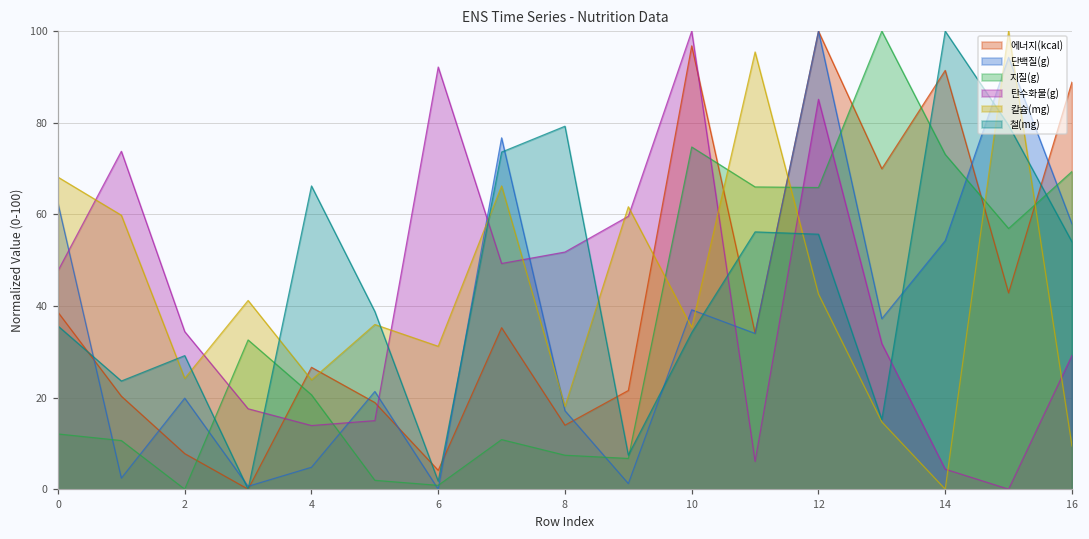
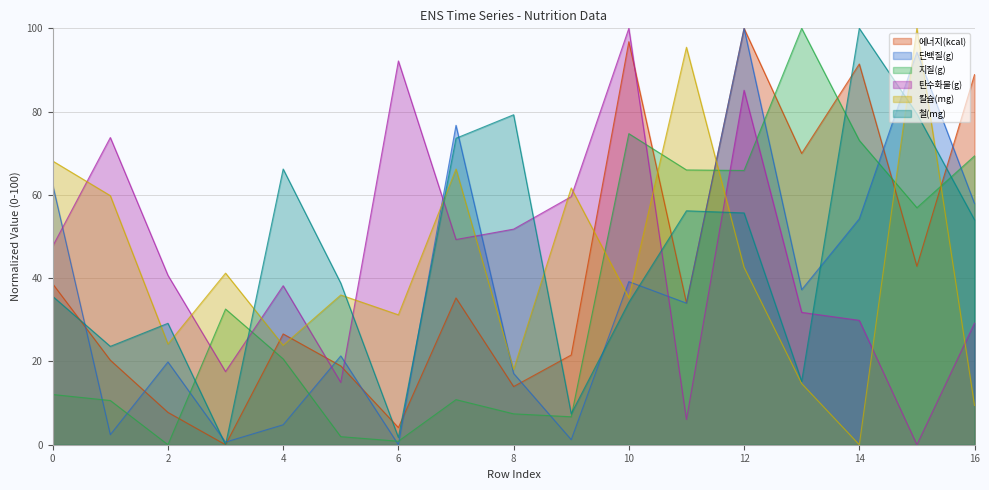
탄수화물(g), 2: 34 -> 41
탄수화물(g), 4: 14 -> 38
탄수화물(g), 14: 4 -> 30
